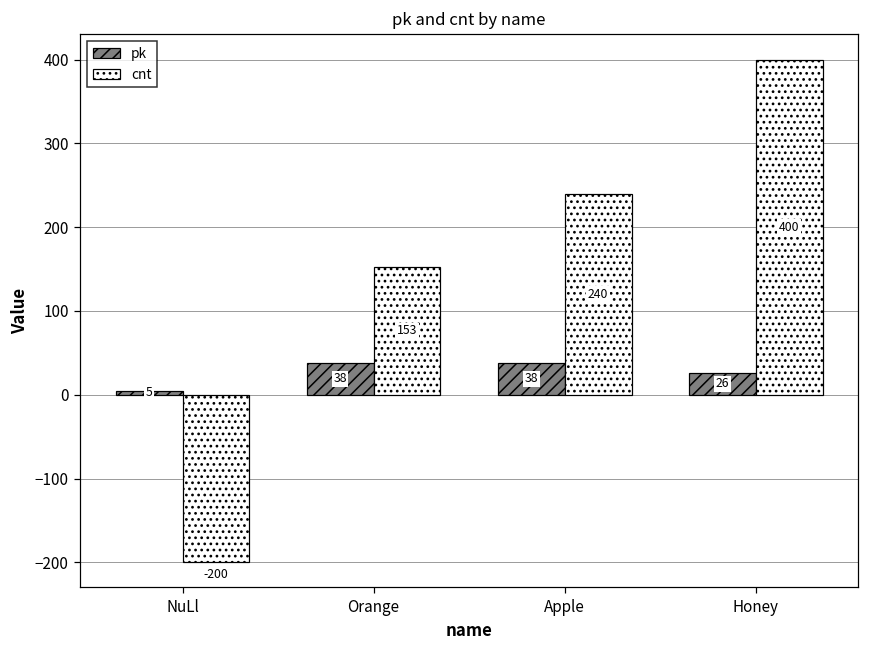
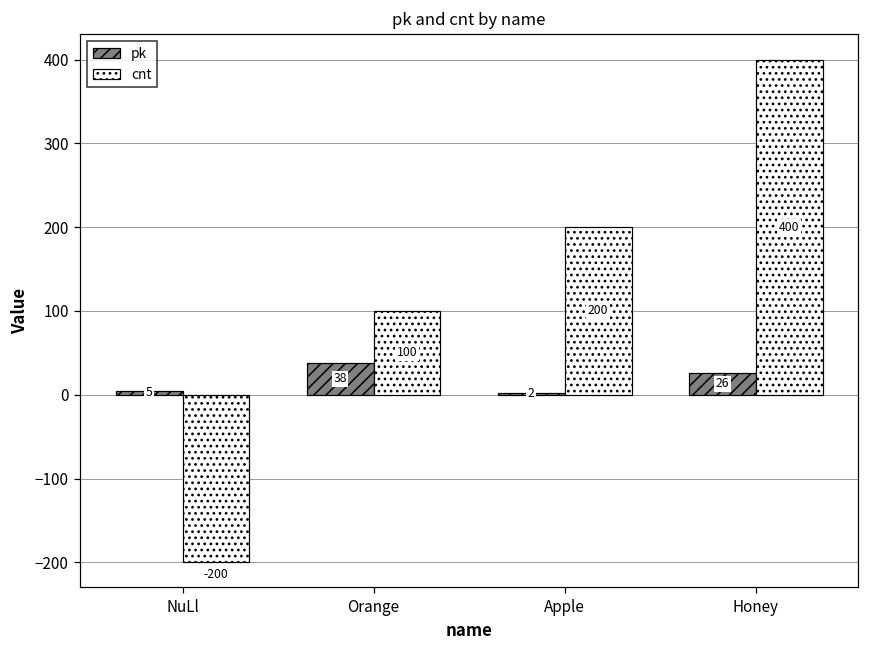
cnt, Orange: 153 -> 100
pk, Apple: 38 -> 2
cnt, Apple: 240 -> 200
